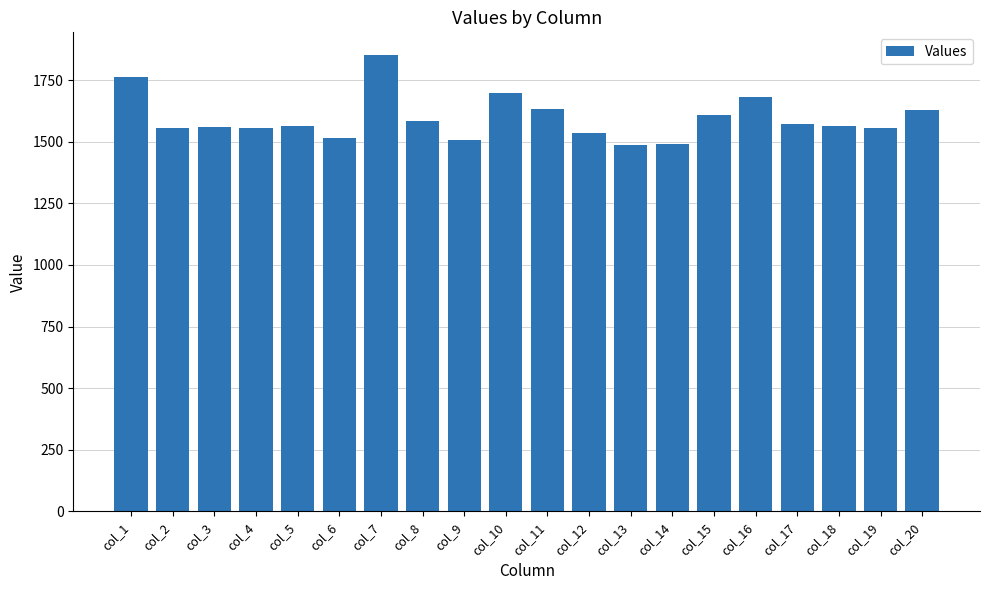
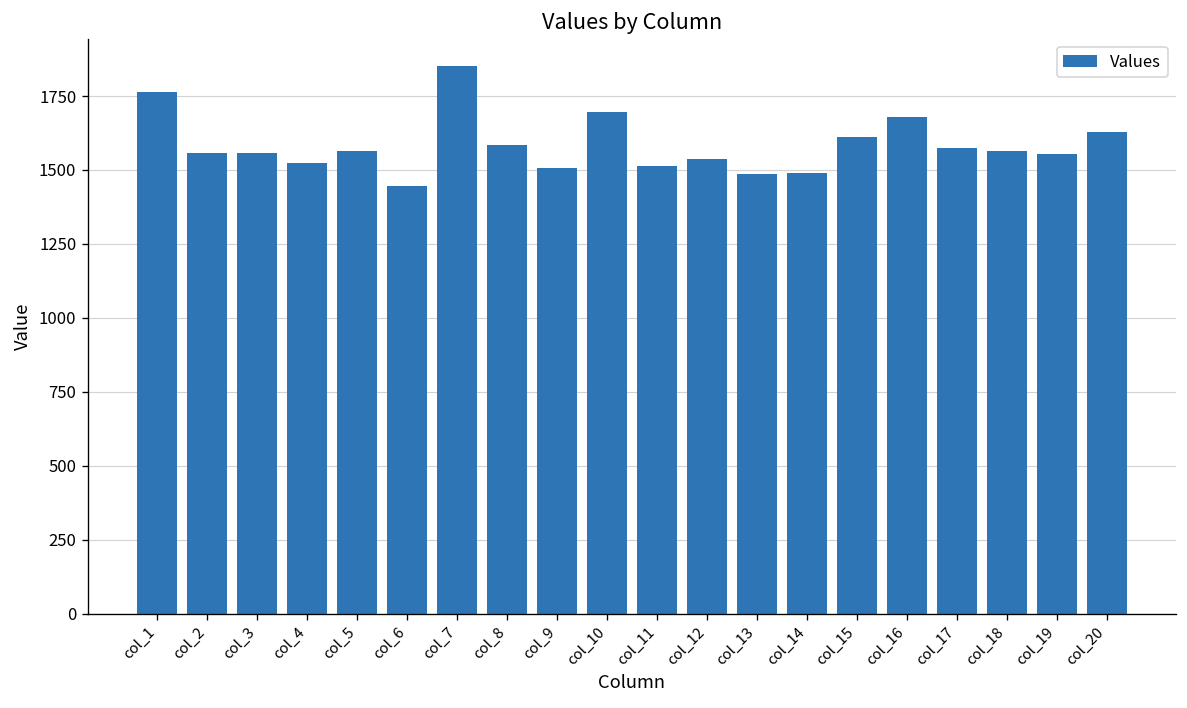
col_4: 1560 -> 1520
col_6: 1510 -> 1450
col_11: 1630 -> 1510
